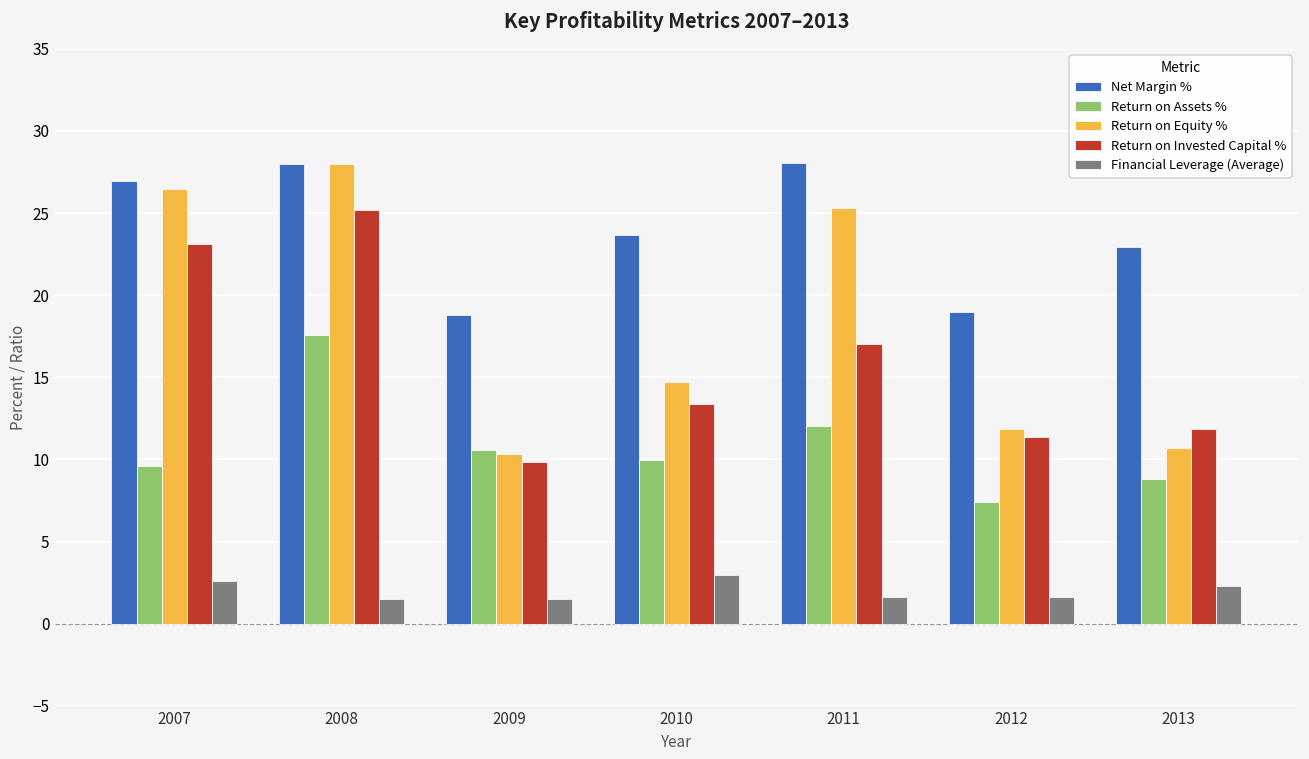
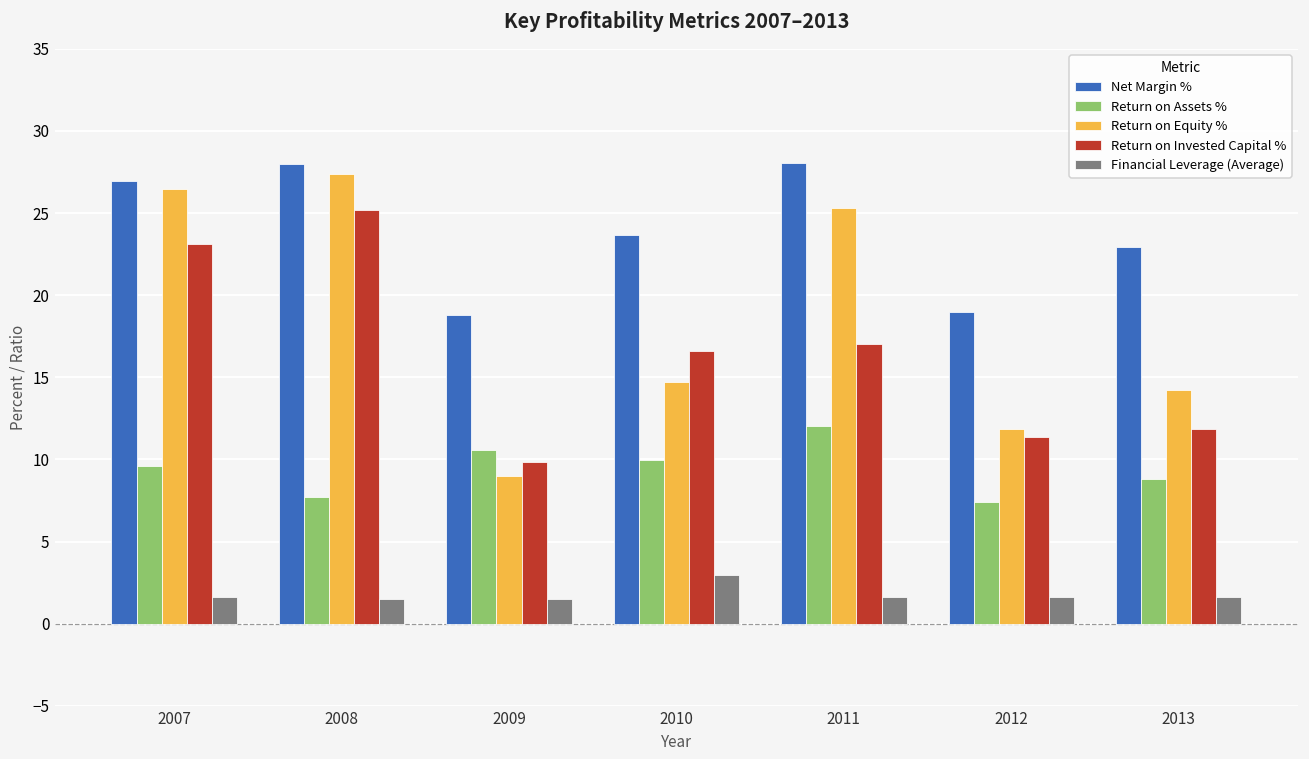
Financial Leverage (Average), 2007: 2.6 -> 1.6
Return on Assets %, 2008: 17.6 -> 7.7
Return on Equity %, 2008: 28.0 -> 27.4
Return on Equity %, 2009: 10.3 -> 9.0
Return on Invested Capital %, 2010: 13.4 -> 16.6
Return on Equity %, 2013: 10.7 -> 14.2
Financial Leverage (Average), 2013: 2.3 -> 1.6
